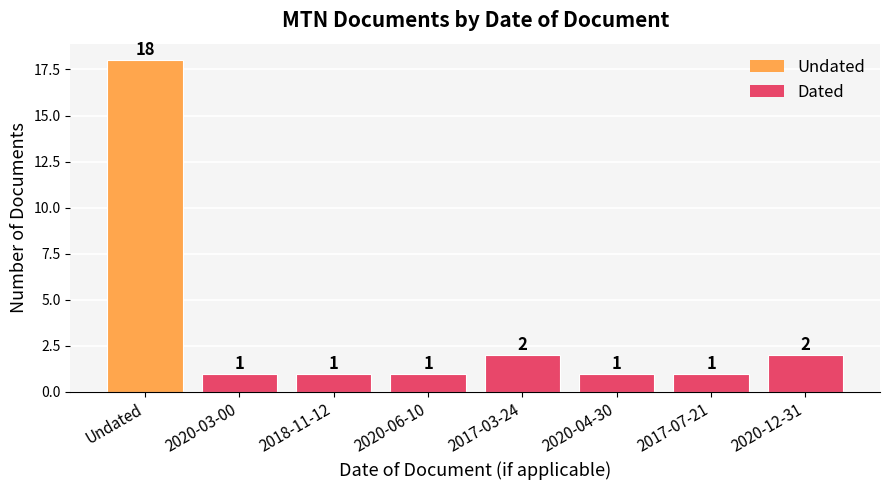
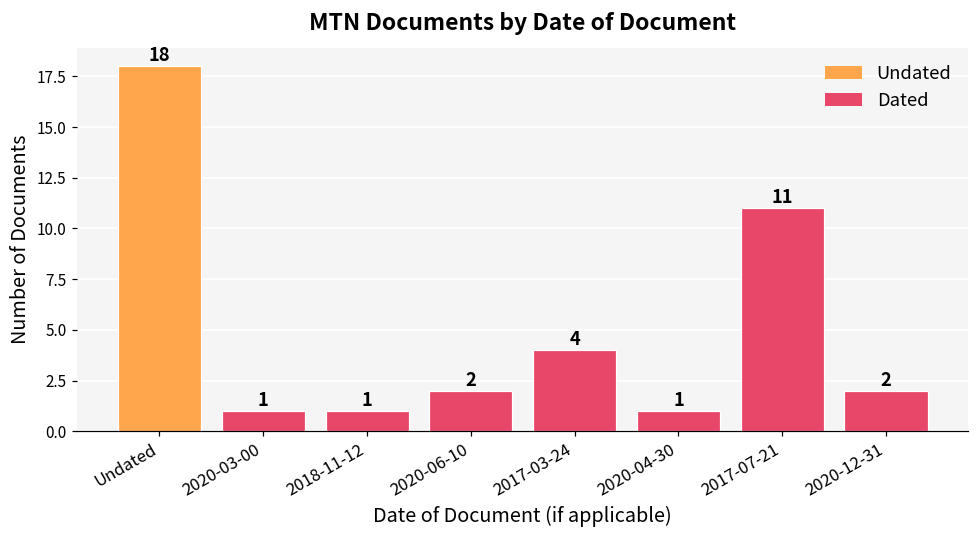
2020-06-10: 1 -> 2
2017-03-24: 2 -> 4
2017-07-21: 1 -> 11
